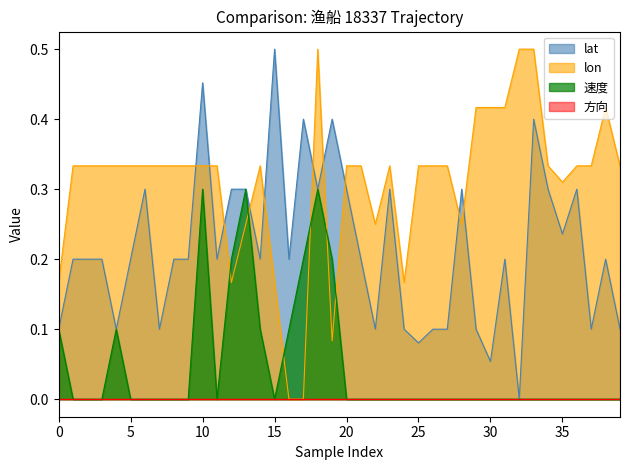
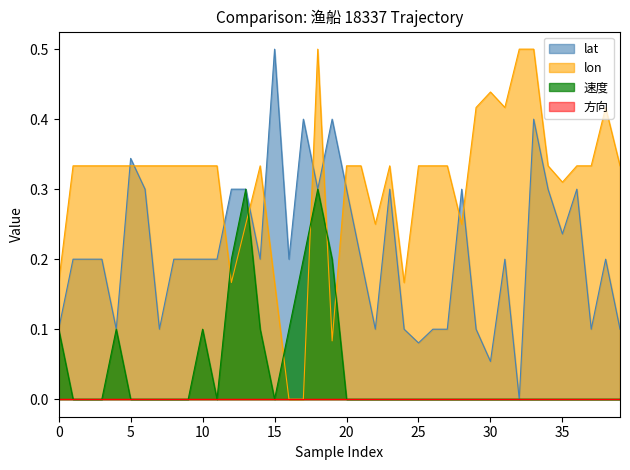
lat, 5: 0.20 -> 0.34
lat, 10: 0.45 -> 0.20
速度, 10: 0.3 -> 0.1
lon, 30: 0.42 -> 0.44
